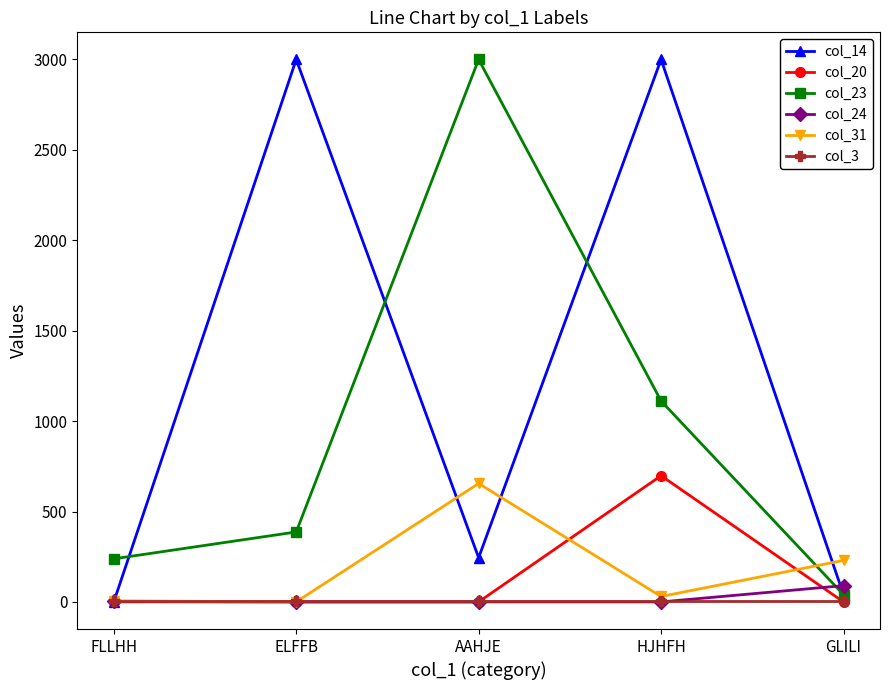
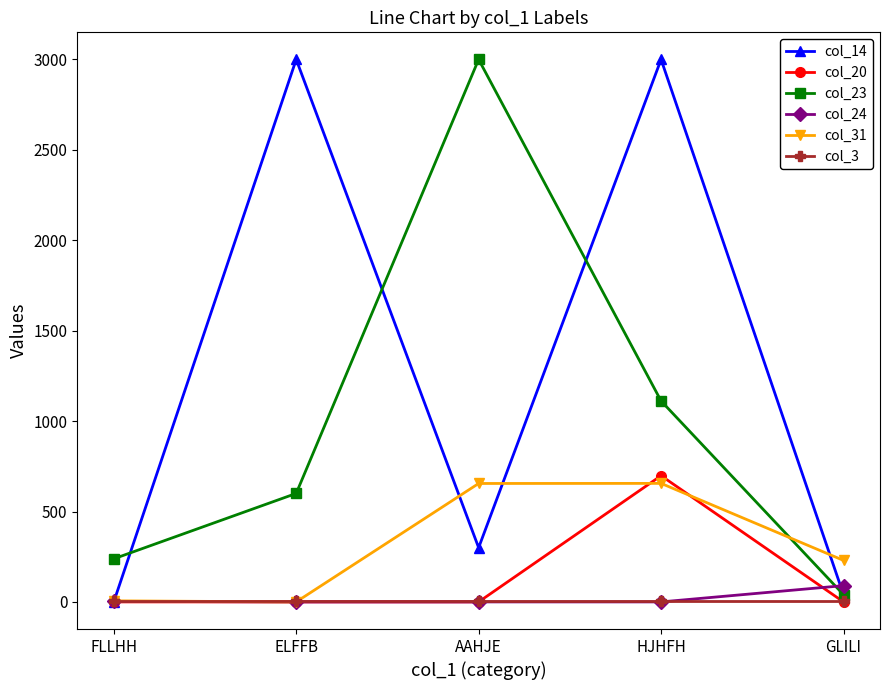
col_23, ELFFB: 390 -> 600
col_14, AAHJE: 240 -> 300
col_31, HJHFH: 30 -> 660
